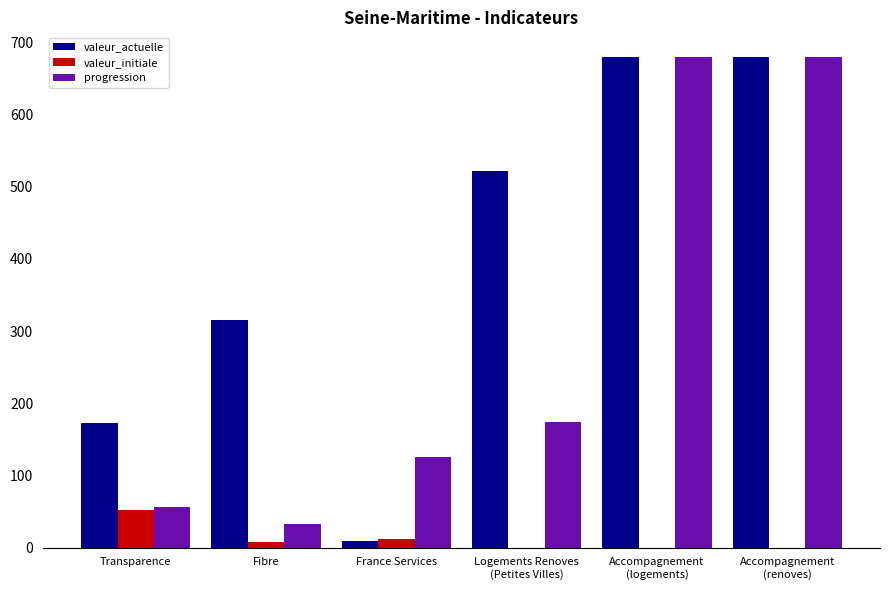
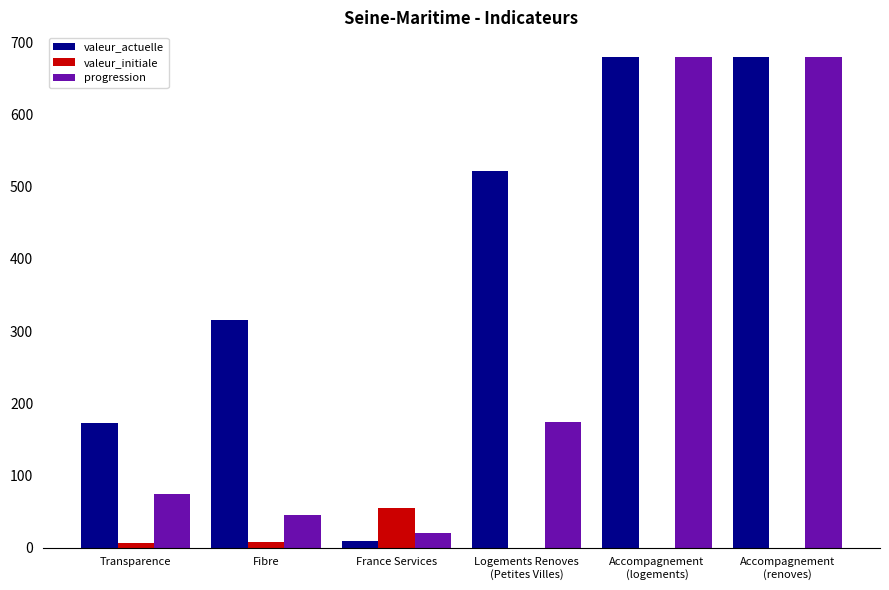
valeur_initiale, Transparence: 50 -> 10
progression, Transparence: 60 -> 70
progression, Fibre: 30 -> 50
valeur_initiale, France Services: 10 -> 60
progression, France Services: 130 -> 20
